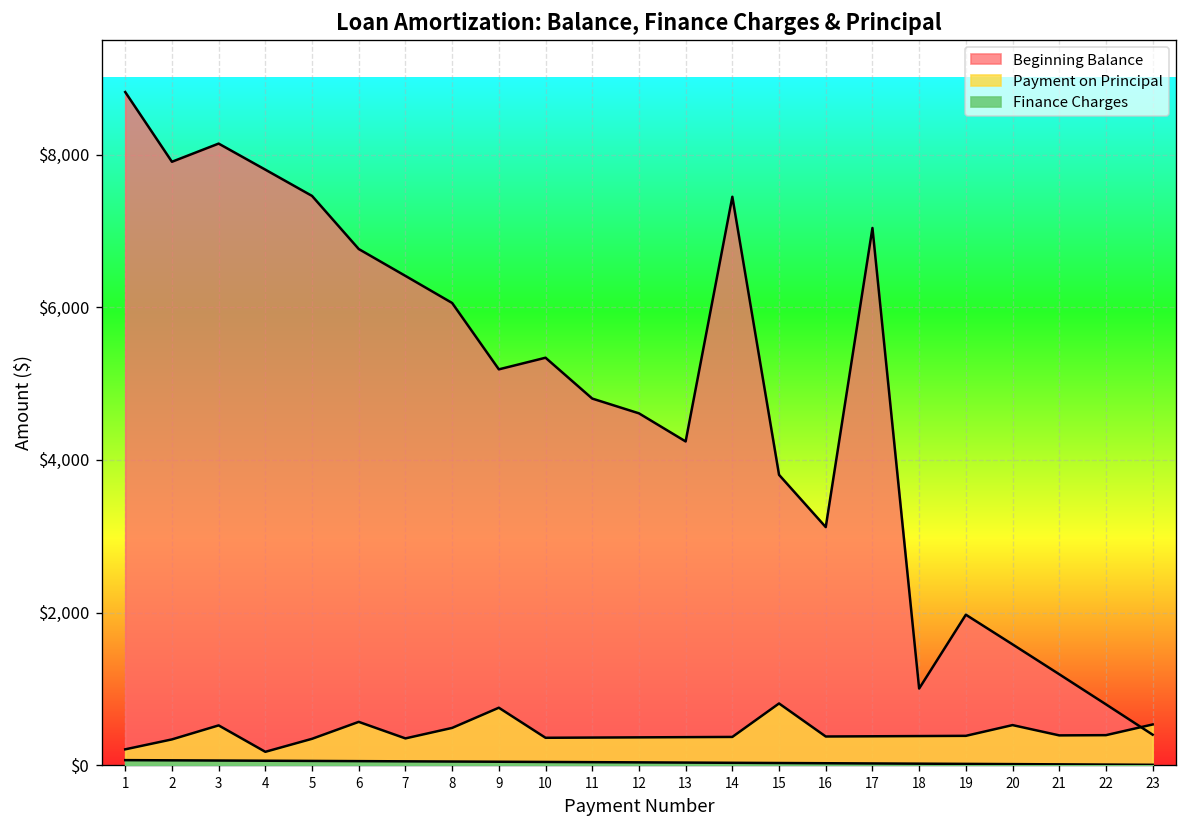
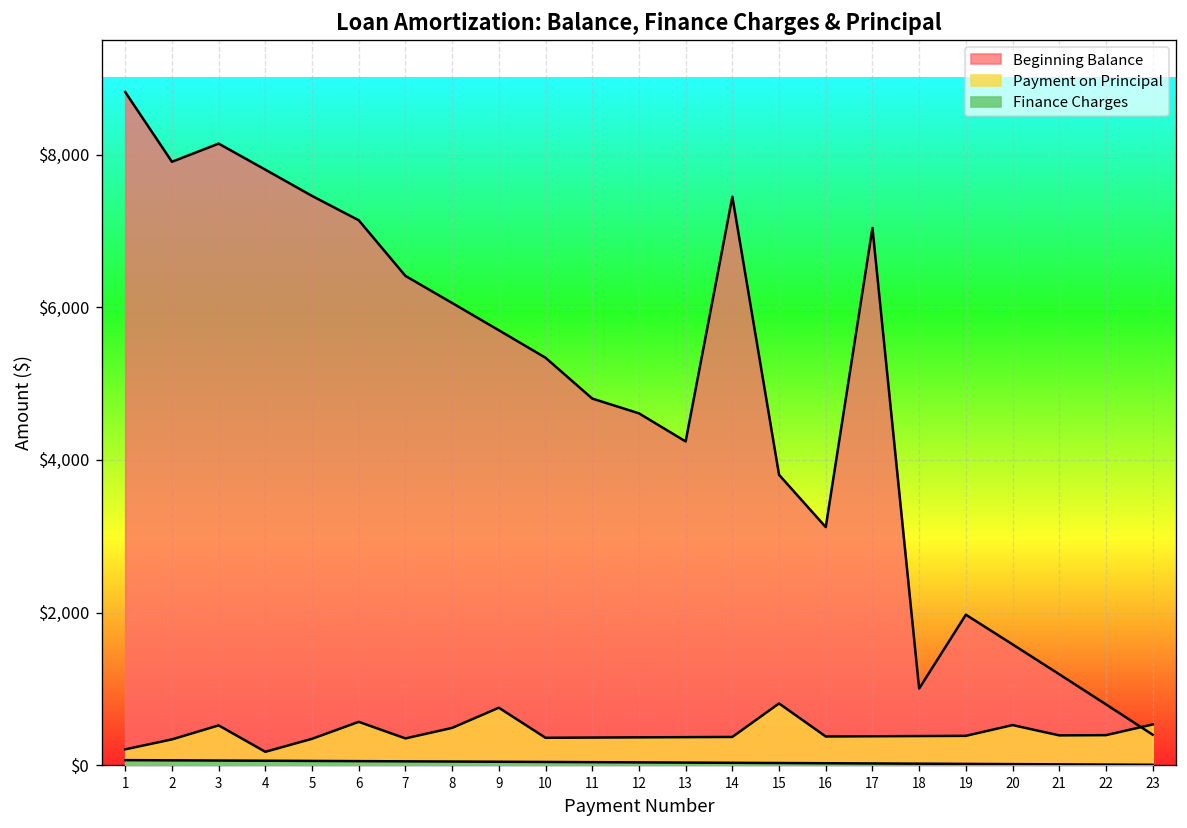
Beginning Balance, 6: $6,800 -> $7,100
Beginning Balance, 9: $5,200 -> $5,700
